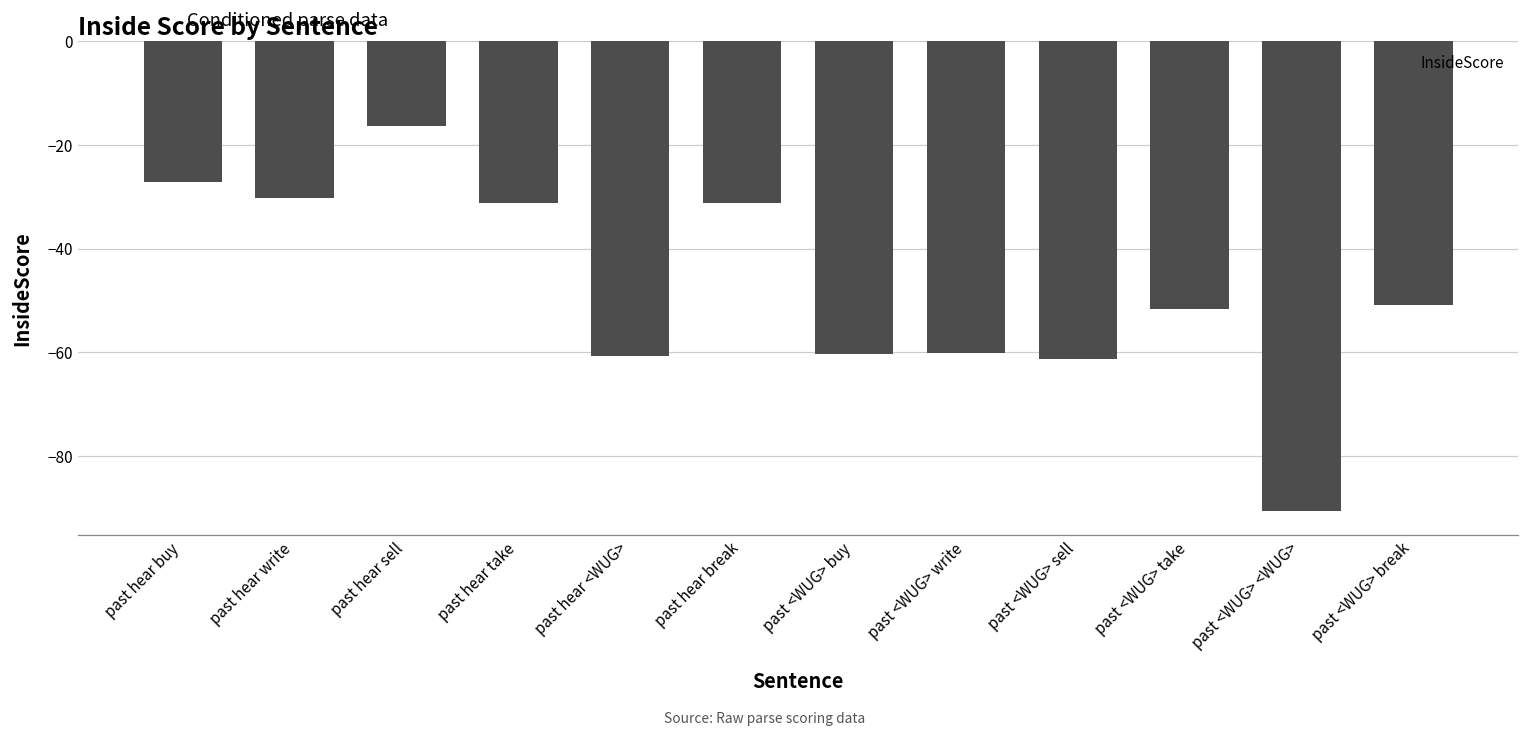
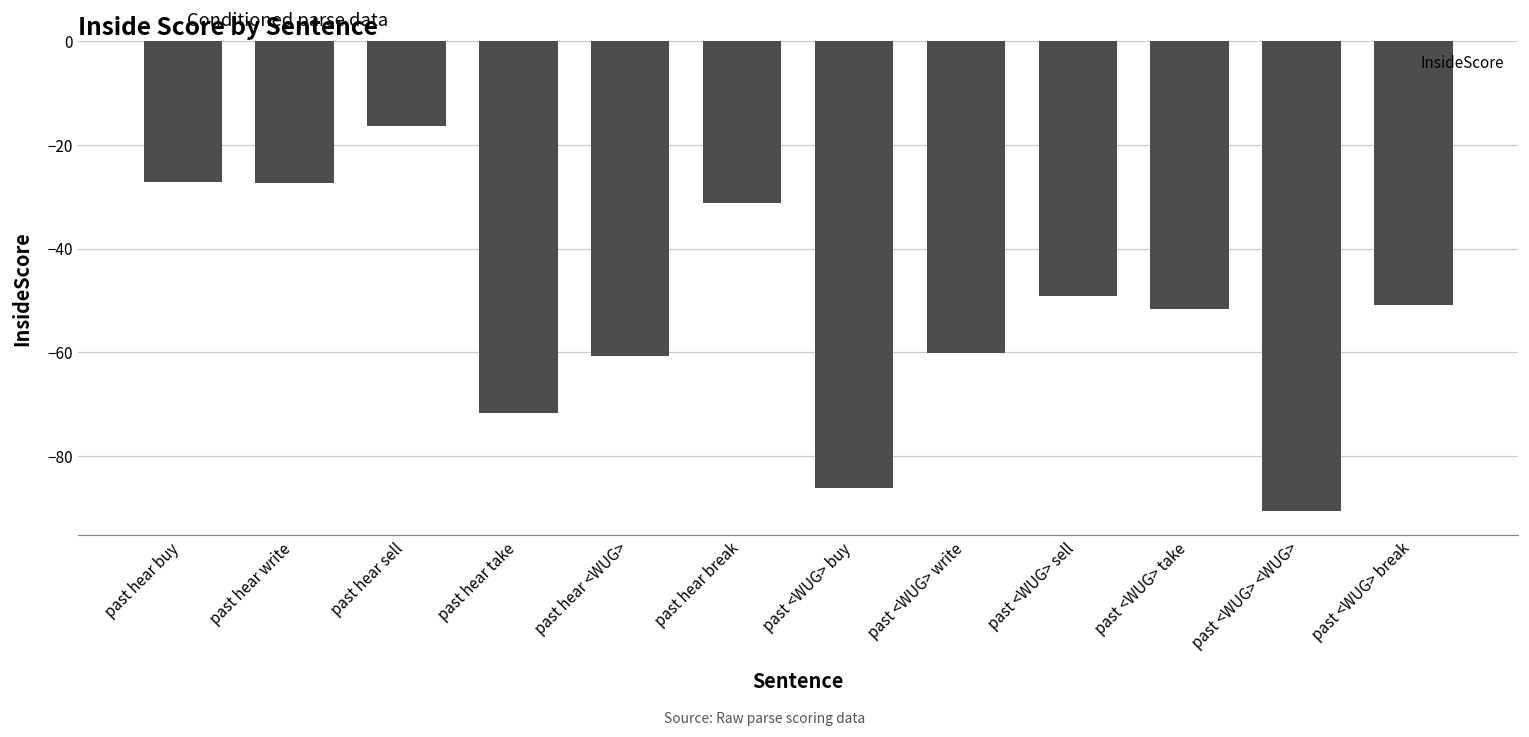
past hear write: -30 -> -27
past hear take: -31 -> -72
past <WUG> buy: -60 -> -86
past <WUG> sell: -61 -> -49
